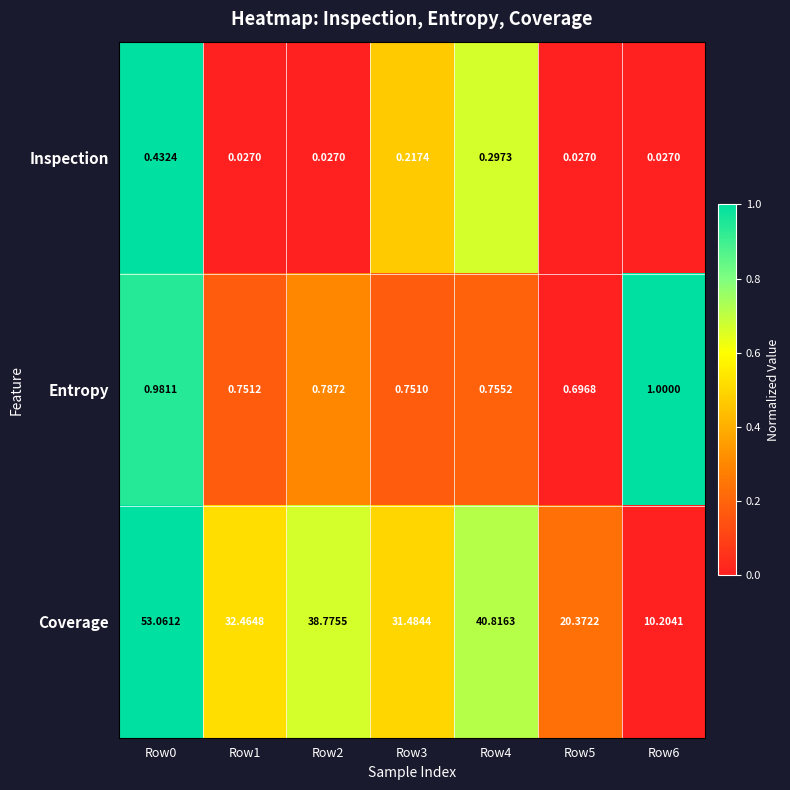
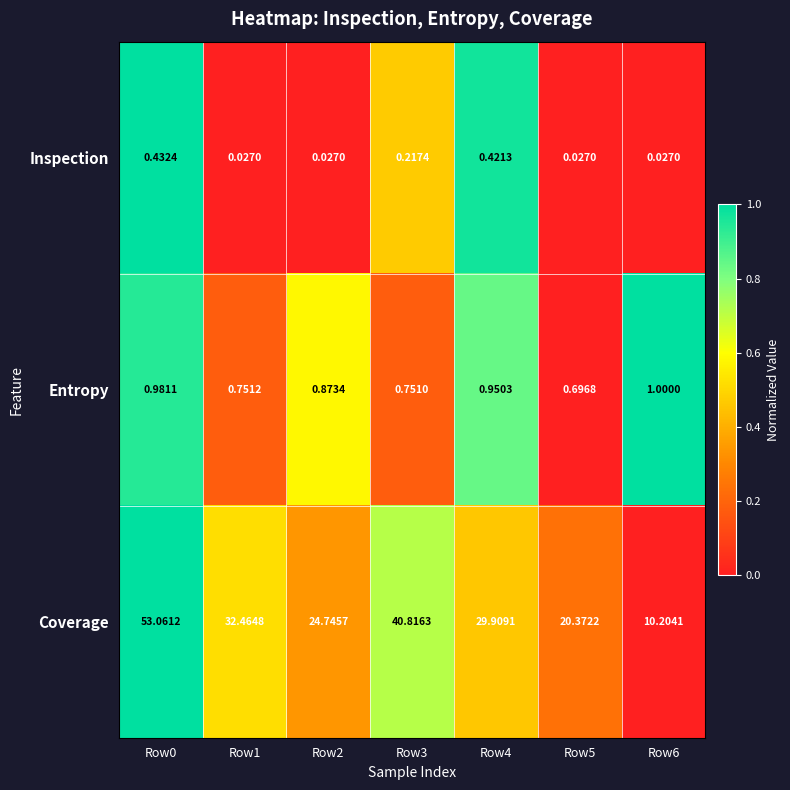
Inspection, Row4: 0.2973 -> 0.4213
Entropy, Row2: 0.7872 -> 0.8734
Entropy, Row4: 0.7552 -> 0.9503
Coverage, Row2: 38.7755 -> 24.7457
Coverage, Row3: 31.4844 -> 40.8163
Coverage, Row4: 40.8163 -> 29.9091
